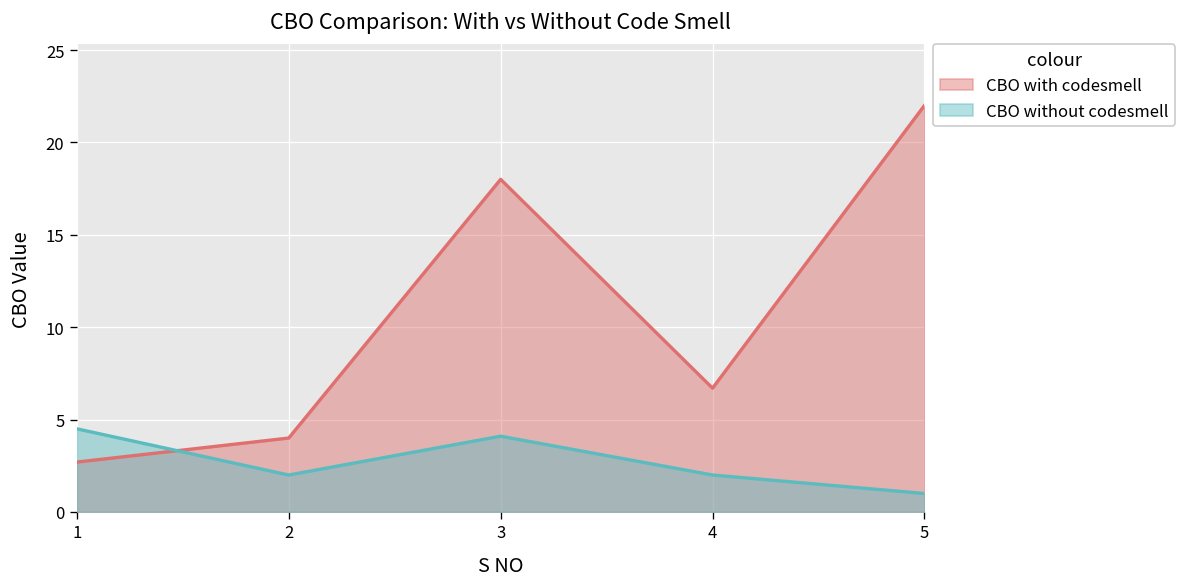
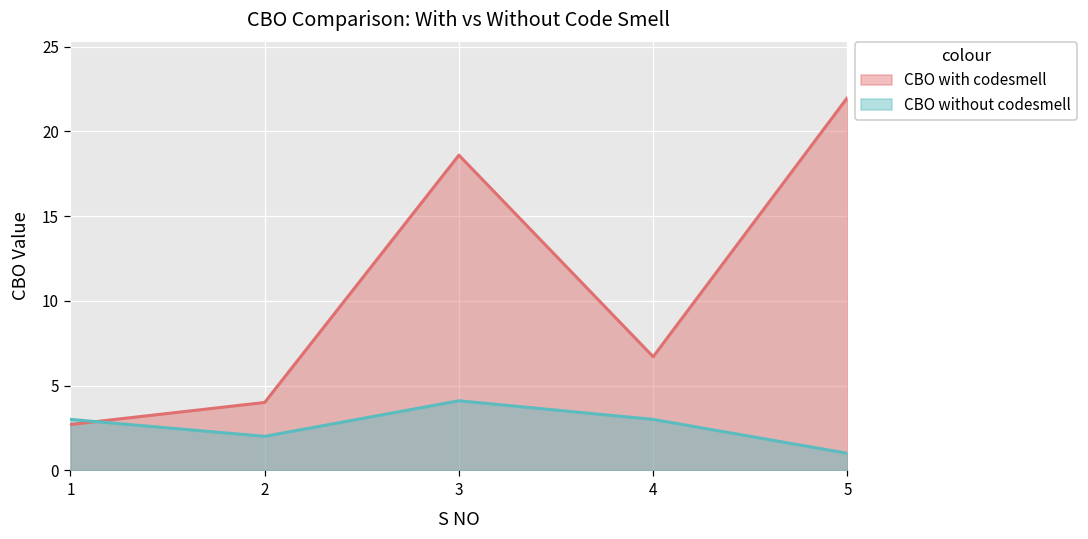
CBO without codesmell, 1: 4.5 -> 3.0
CBO with codesmell, 3: 18.0 -> 18.6
CBO without codesmell, 4: 2 -> 3
